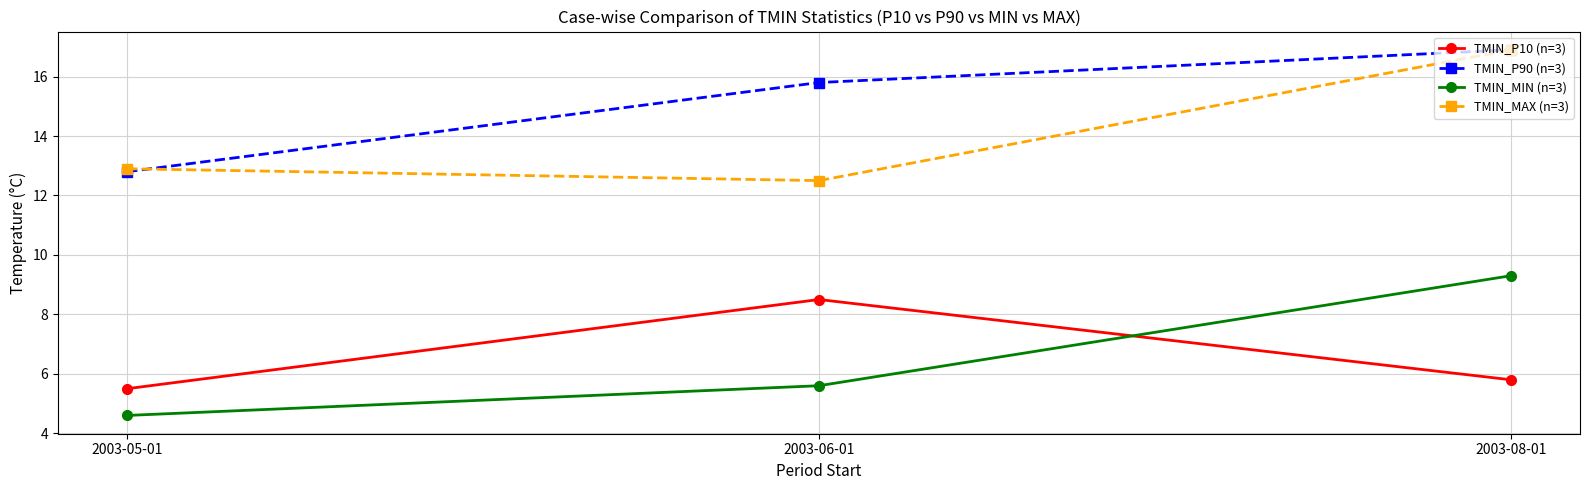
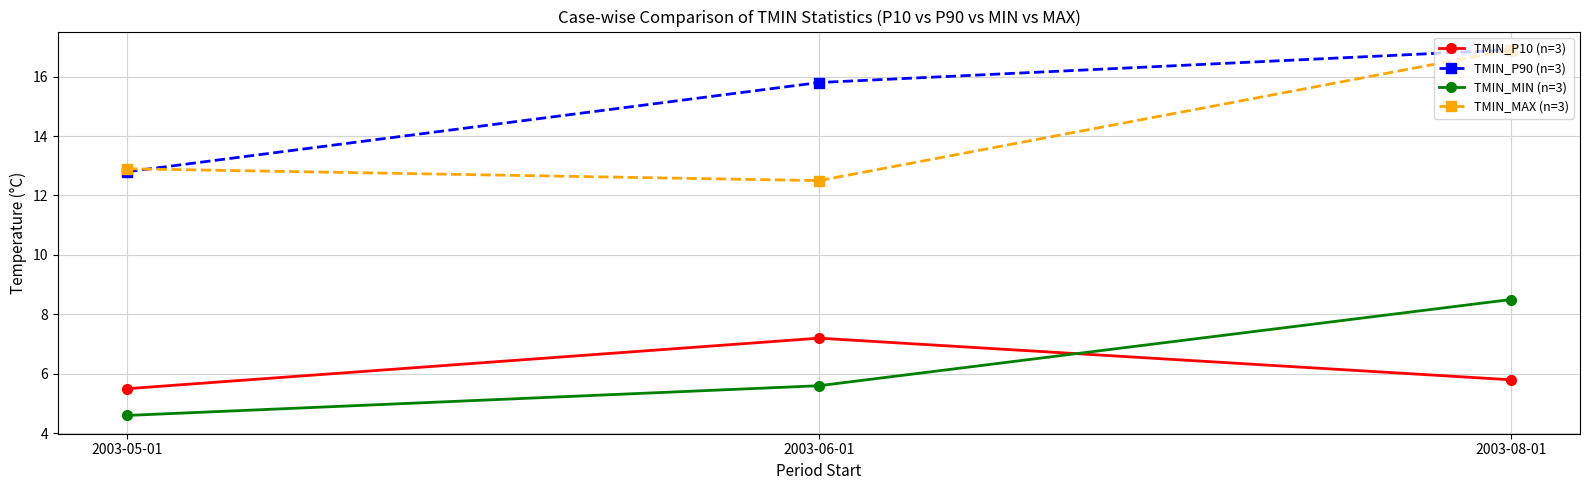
TMIN_P10 (n=3), 2003-06-01: 8.5 -> 7.2
TMIN_MIN (n=3), 2003-08-01: 9.3 -> 8.5
